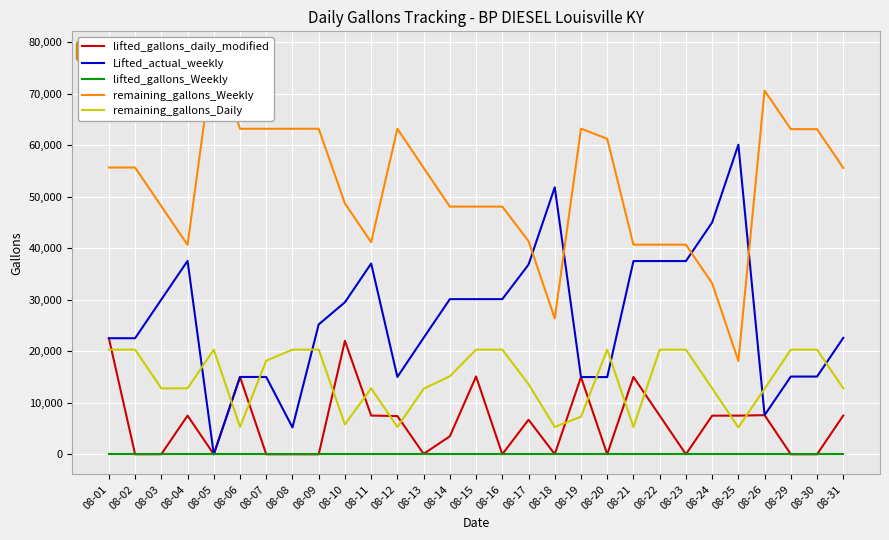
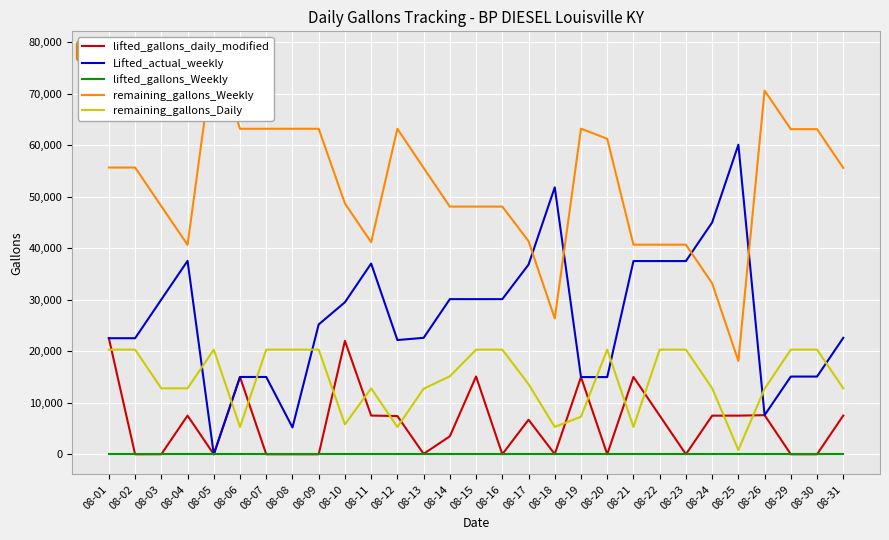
remaining_gallons_Daily, 08-07: 18,000 -> 20,000
Lifted_actual_weekly, 08-12: 15,000 -> 22,000
remaining_gallons_Daily, 08-25: 5,000 -> 1,000
